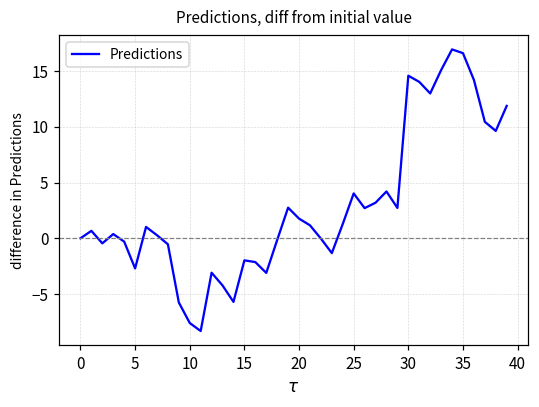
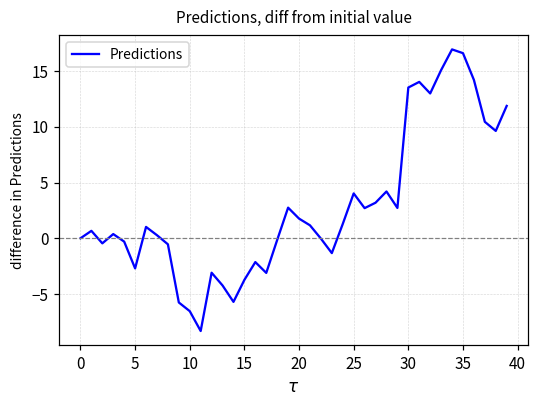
10: -7.6 -> -6.5
15: -2.0 -> -3.7
30: 14.6 -> 13.5
